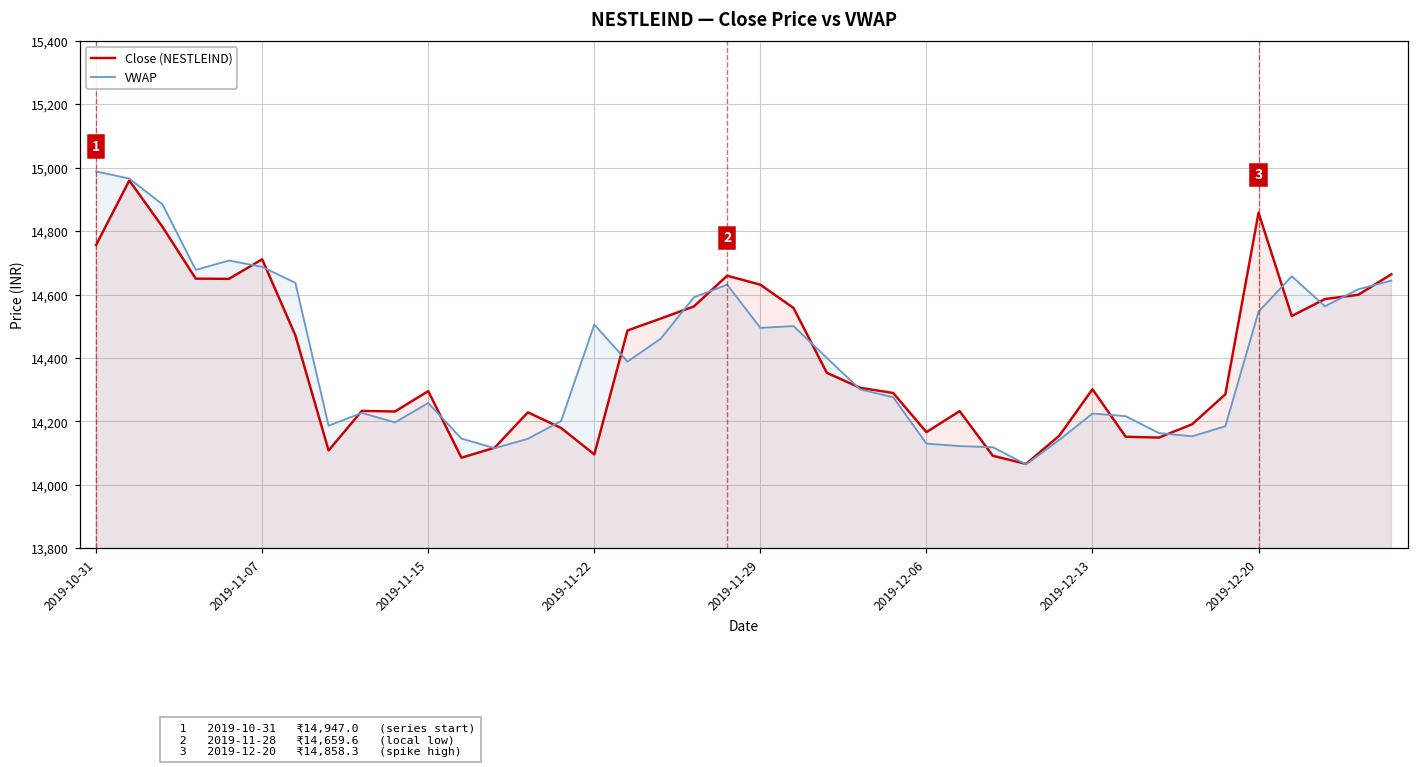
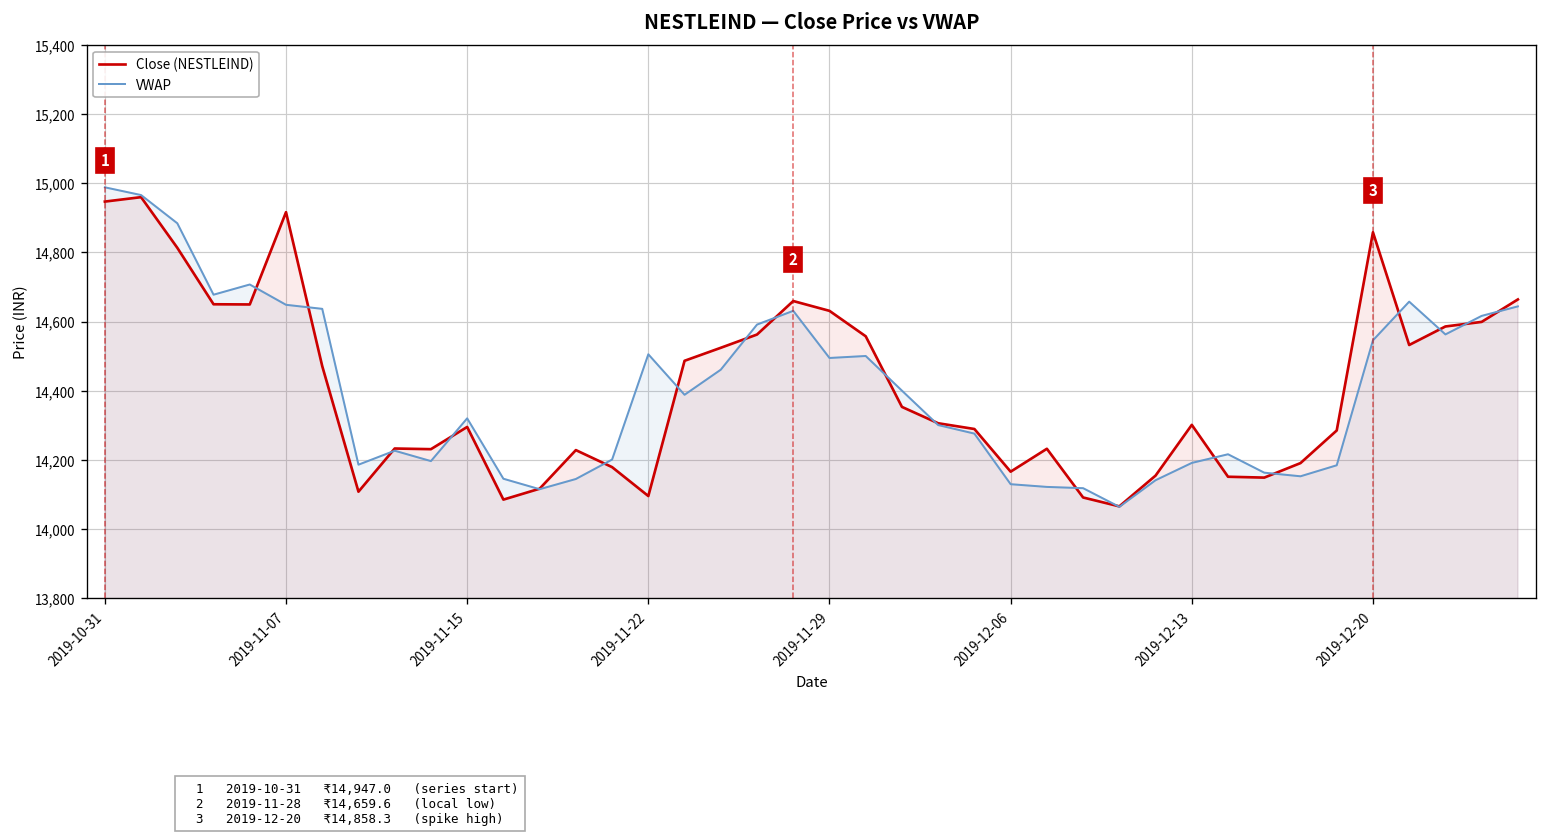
Close (NESTLEIND), 2019-10-31: 14,760 -> 14,950
Close (NESTLEIND), 2019-11-07: 14,710 -> 14,920
VWAP, 2019-11-07: 14,690 -> 14,650
VWAP, 2019-11-15: 14,260 -> 14,320
VWAP, 2019-12-13: 14,220 -> 14,190
